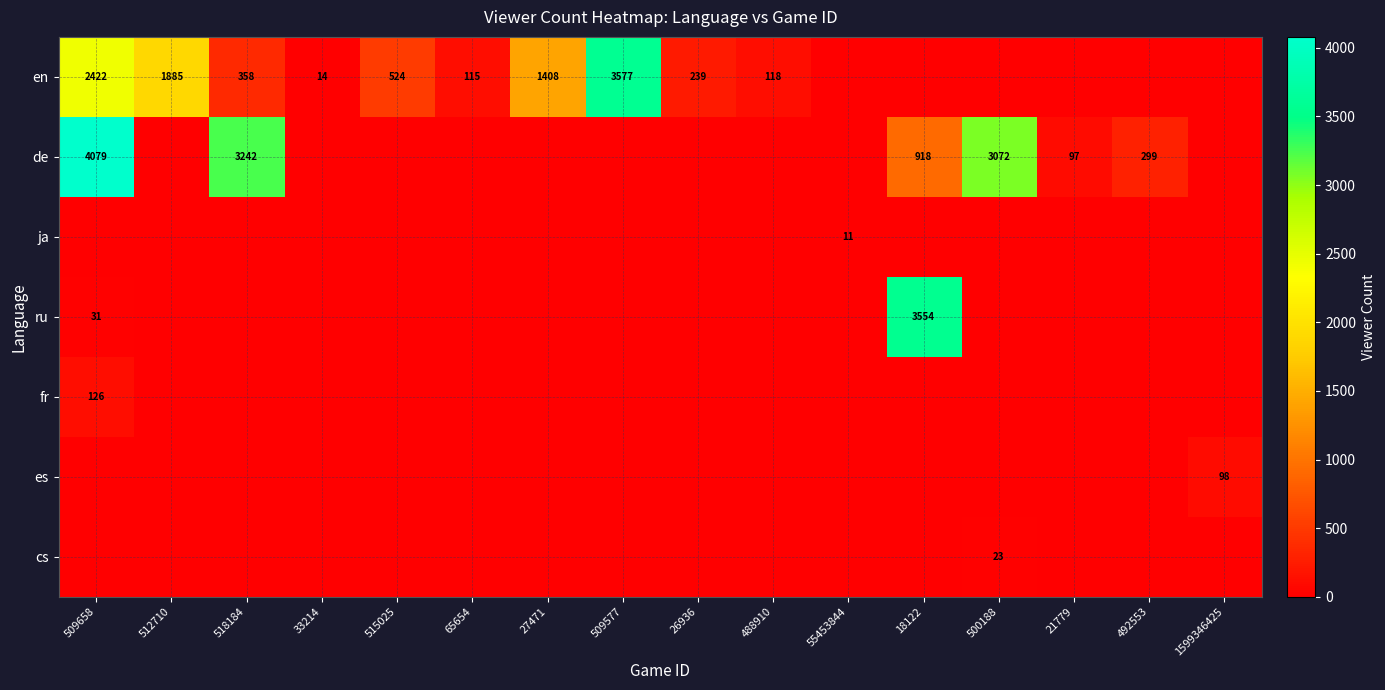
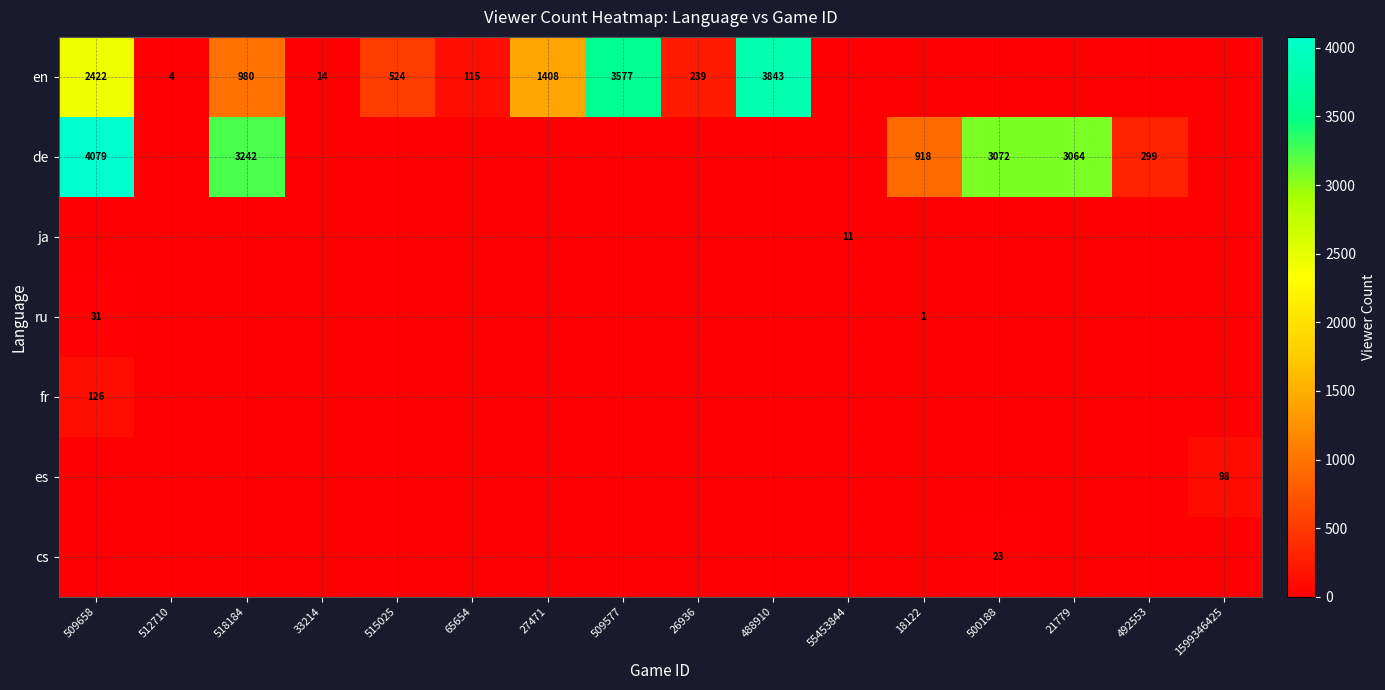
en, 512710: 1885 -> 4
en, 518184: 358 -> 980
en, 488910: 118 -> 3843
de, 21779: 97 -> 3064
ru, 18122: 3554 -> 1
